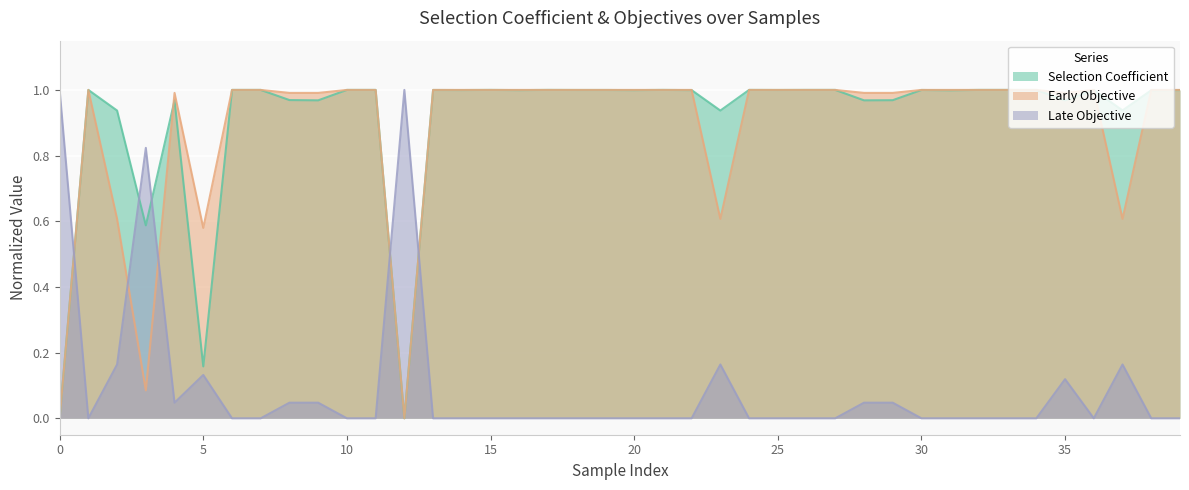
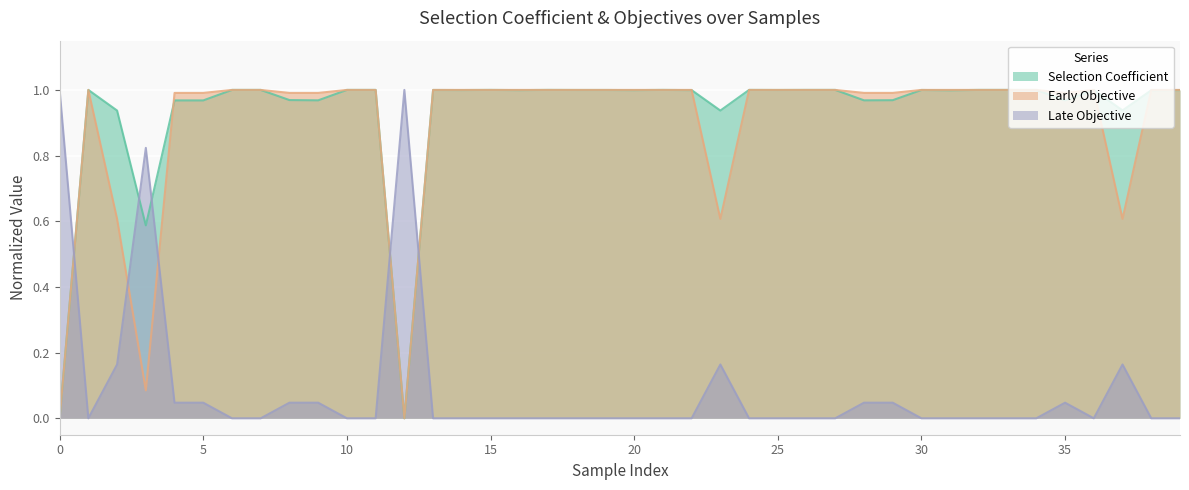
Selection Coefficient, 5: 0.16 -> 0.97
Early Objective, 5: 0.58 -> 0.99
Late Objective, 5: 0.13 -> 0.05
Late Objective, 35: 0.12 -> 0.05
